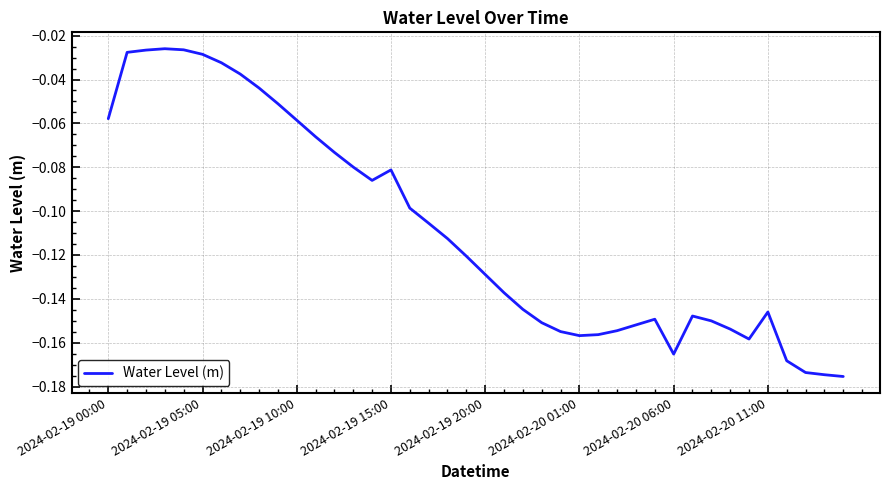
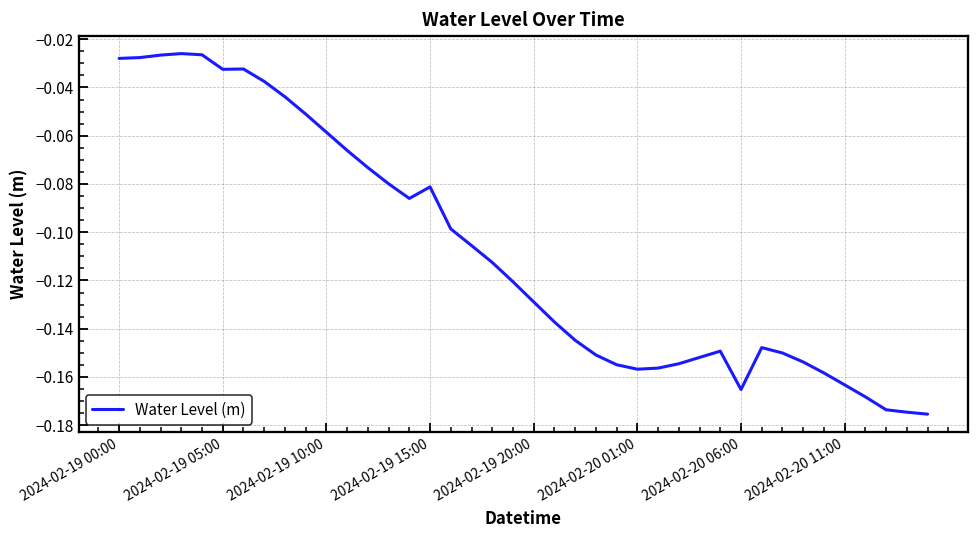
2024-02-19 00:00: -0.058 -> -0.028
2024-02-19 05:00: -0.029 -> -0.032
2024-02-20 11:00: -0.146 -> -0.163
